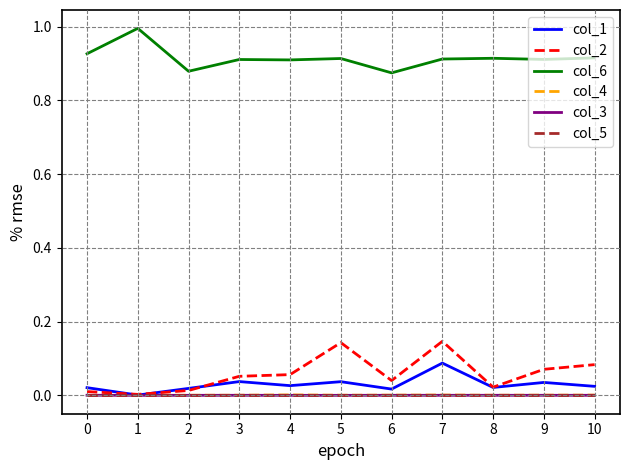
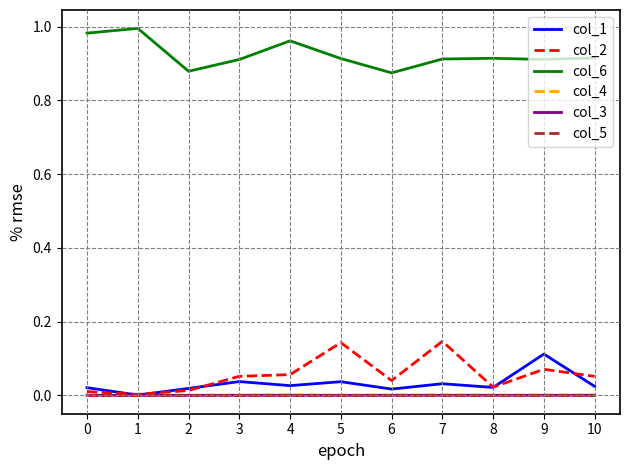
col_6, 0: 0.93 -> 0.98
col_6, 4: 0.91 -> 0.96
col_1, 7: 0.09 -> 0.03
col_1, 9: 0.04 -> 0.11
col_2, 10: 0.08 -> 0.05
